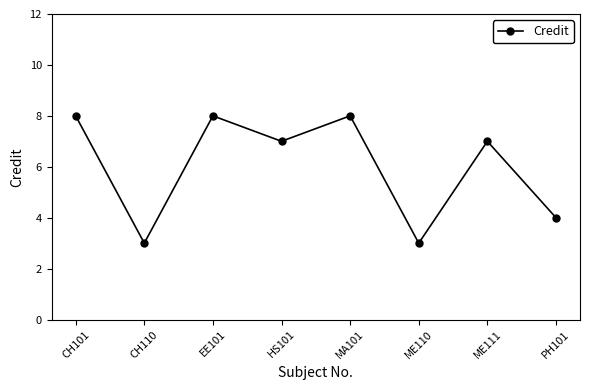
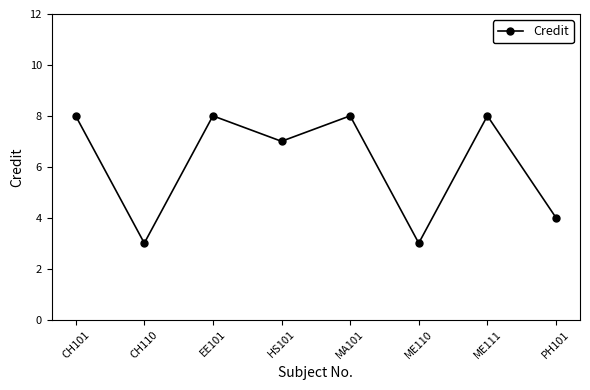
ME111: 7 -> 8
